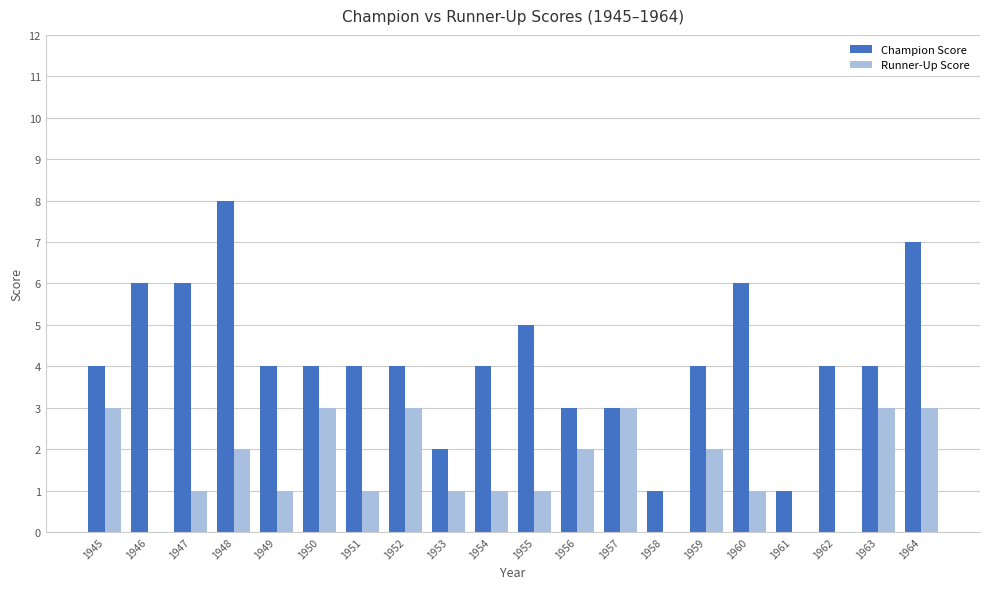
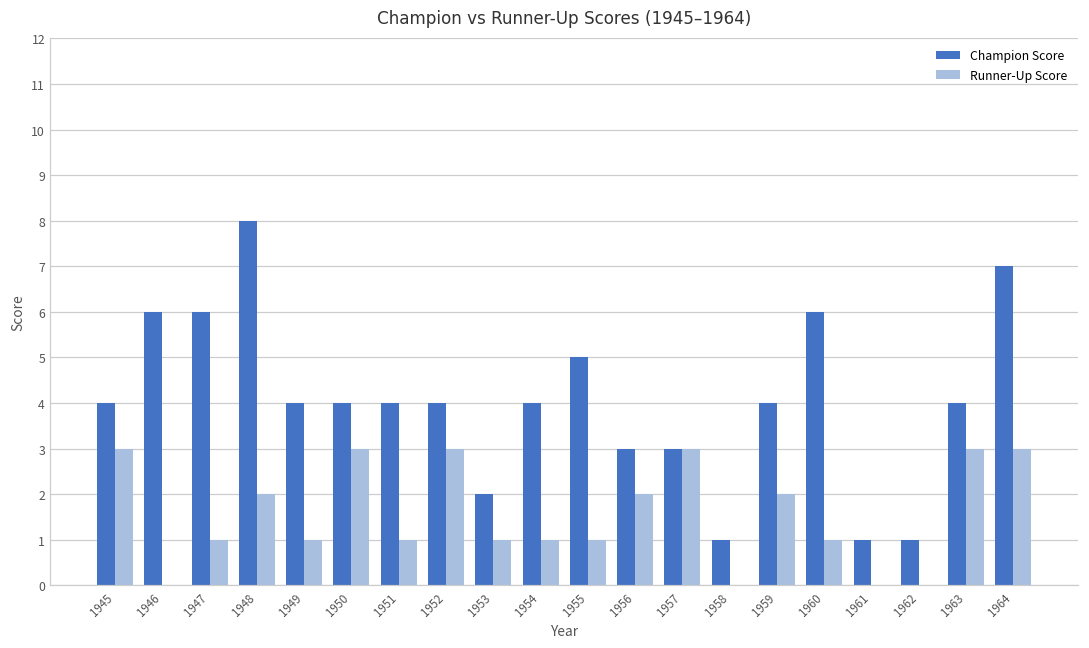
Champion Score, 1962: 4 -> 1
